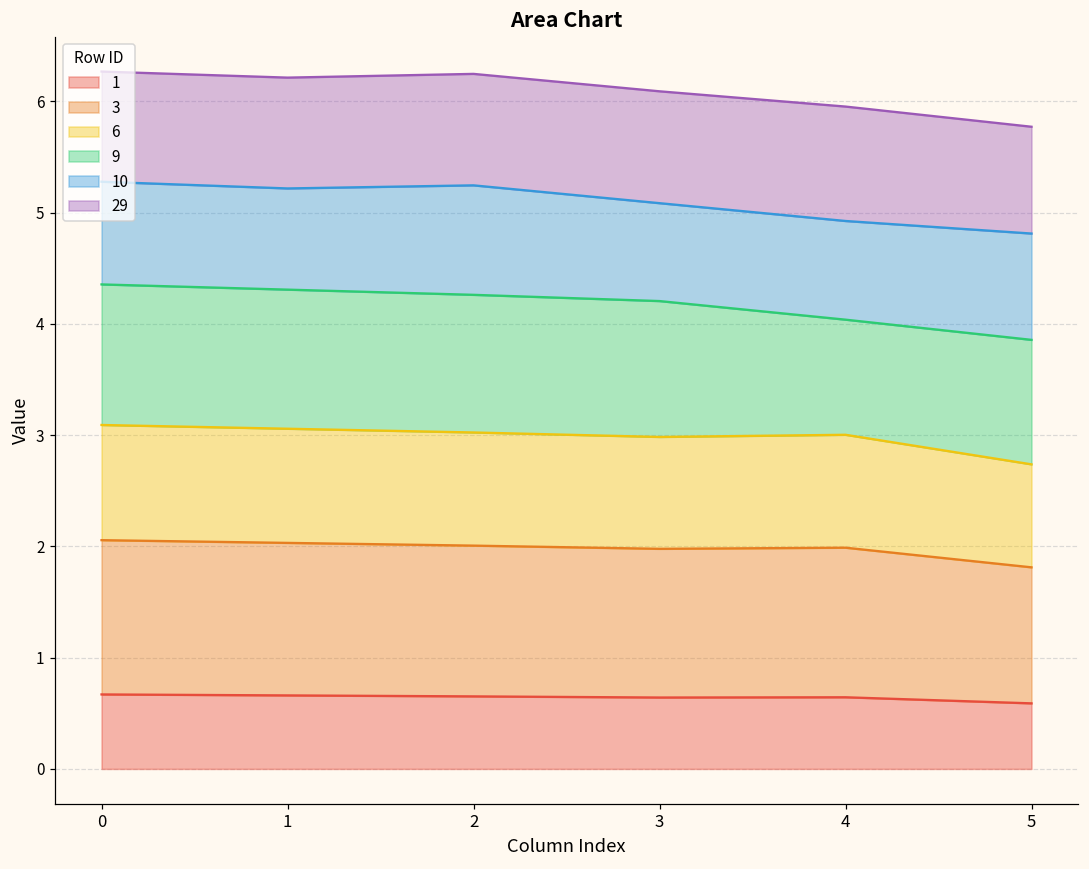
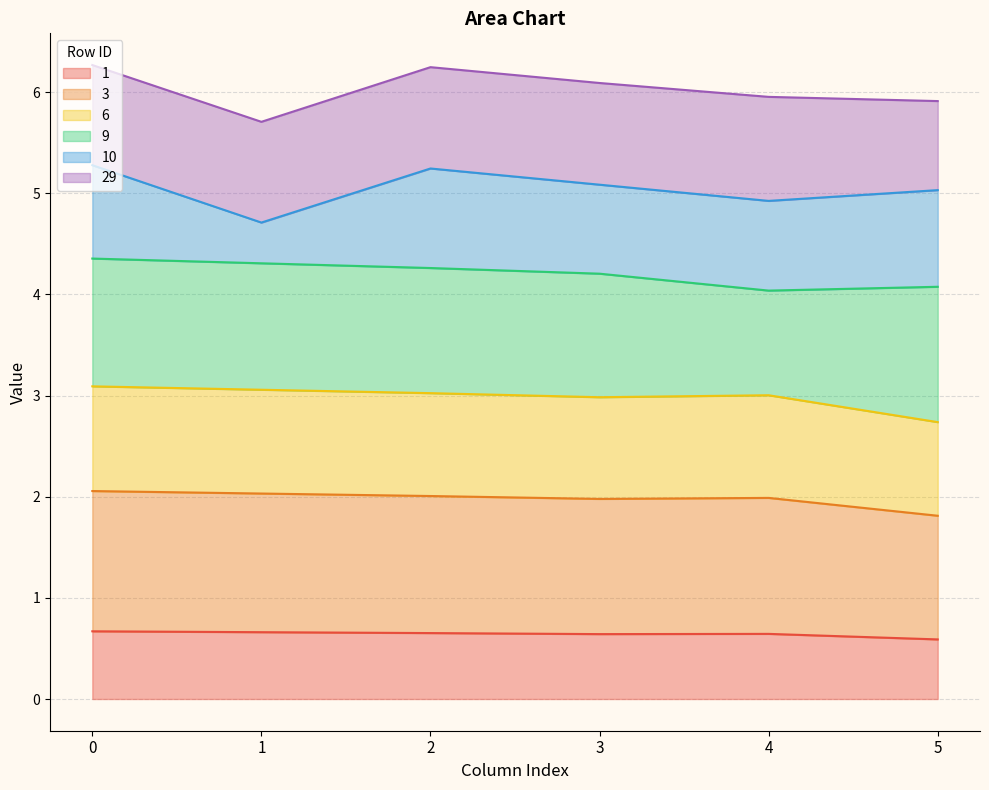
10, 1: 0.91 -> 0.40
9, 5: 1.12 -> 1.34
29, 5: 0.96 -> 0.88
